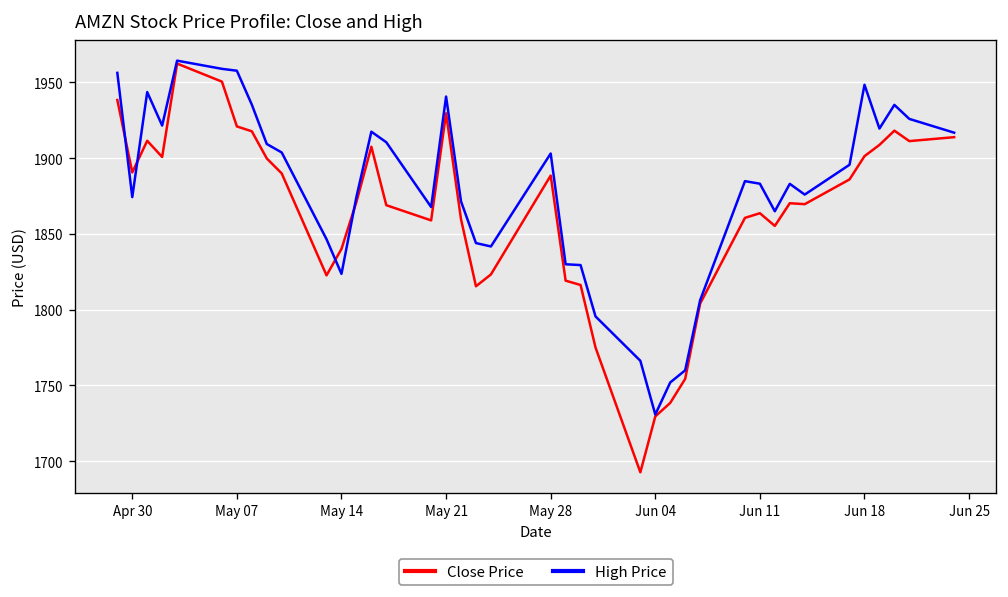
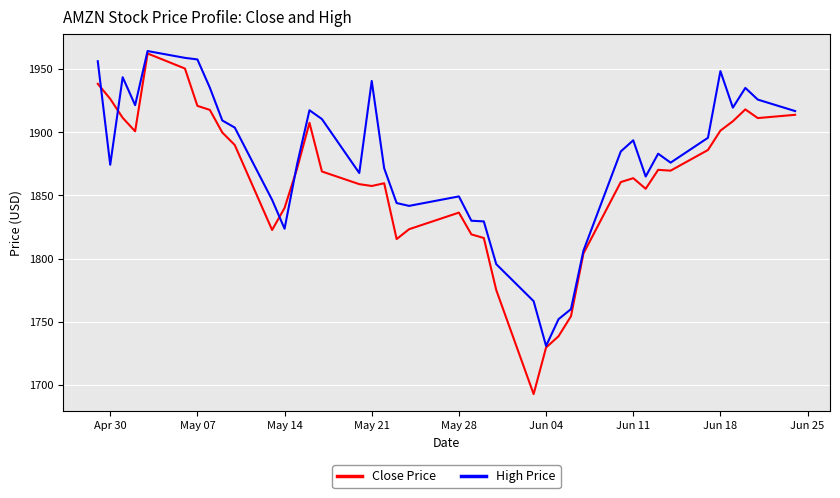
Close Price, Apr 30: 1891 -> 1927
Close Price, May 21: 1930 -> 1858
Close Price, May 28: 1889 -> 1836
High Price, May 28: 1903 -> 1849
High Price, Jun 11: 1883 -> 1894
